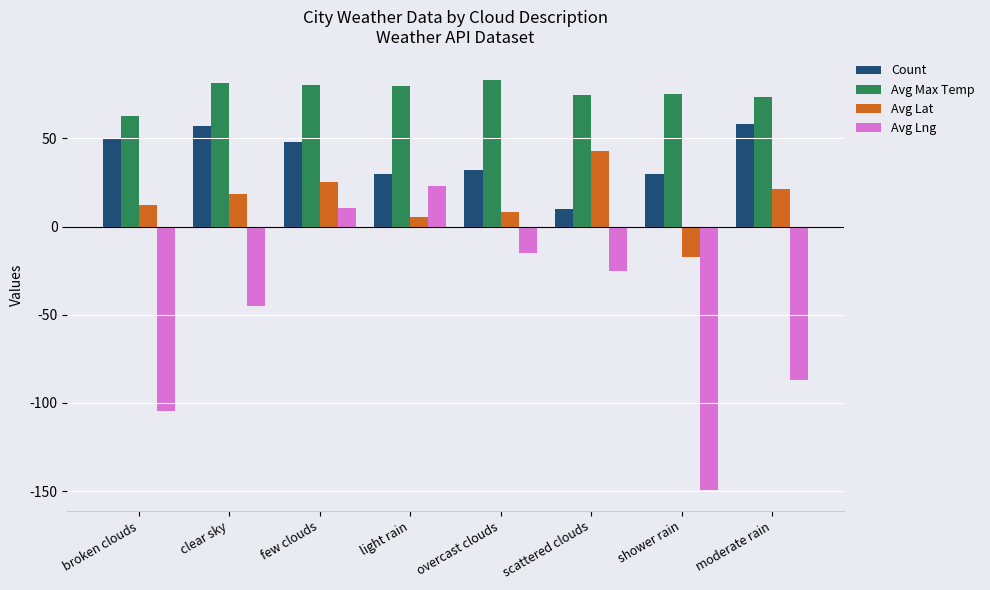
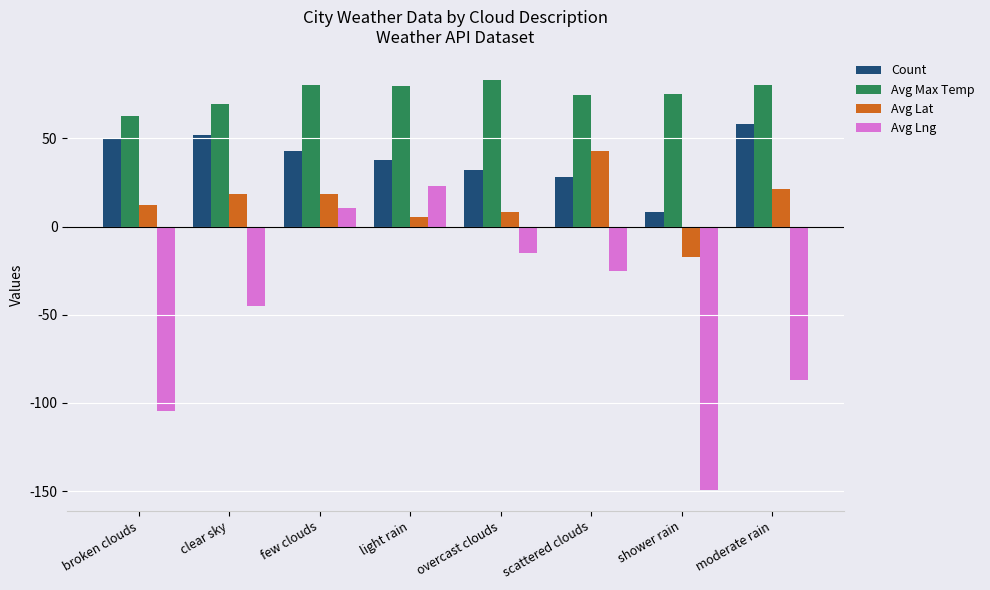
Count, clear sky: 57 -> 52
Avg Max Temp, clear sky: 81 -> 69
Count, few clouds: 48 -> 43
Avg Lat, few clouds: 25 -> 19
Count, light rain: 30 -> 38
Count, scattered clouds: 10 -> 28
Count, shower rain: 30 -> 8
Avg Max Temp, moderate rain: 73 -> 80
